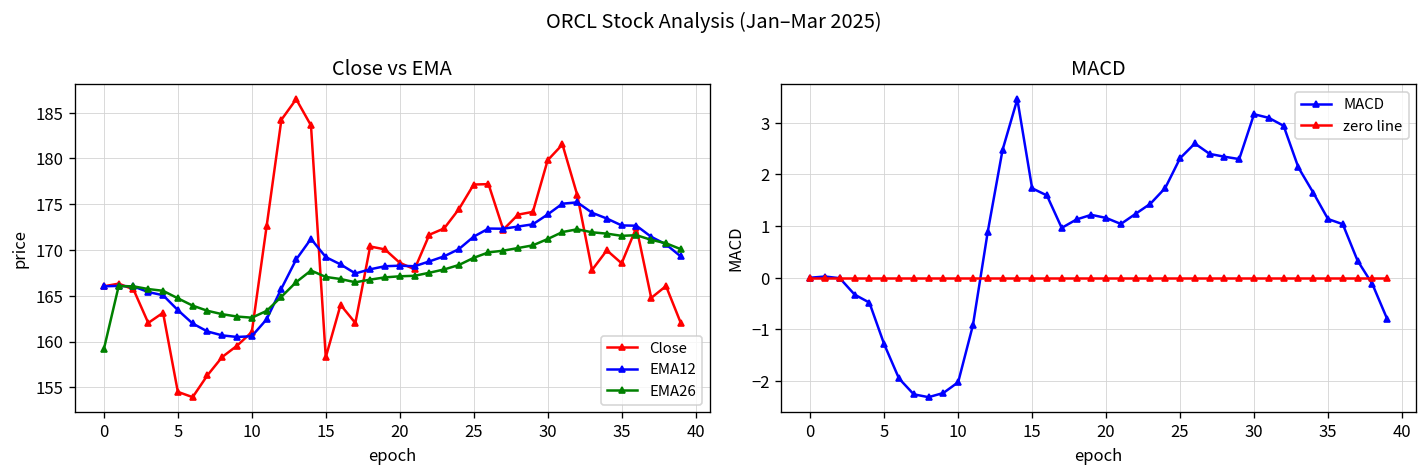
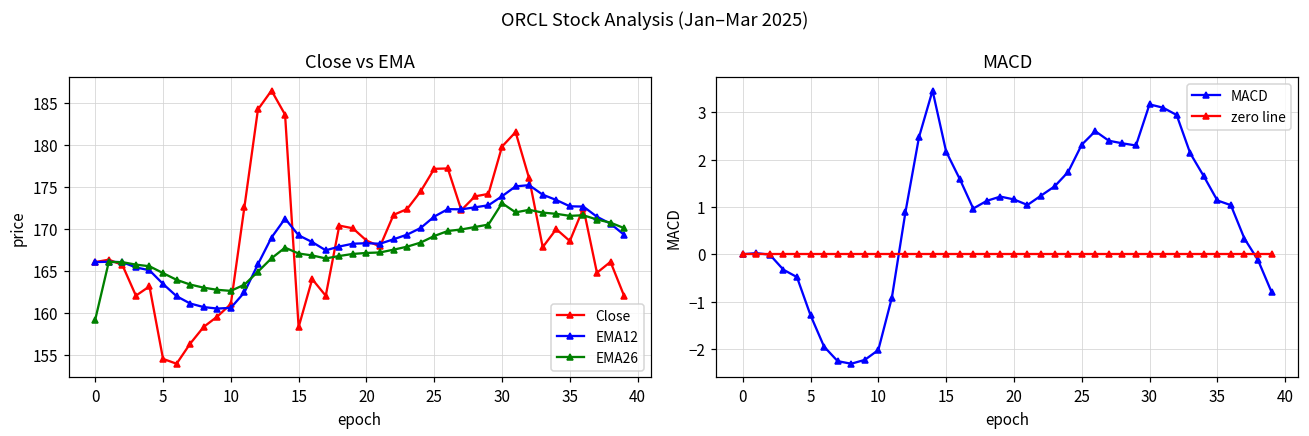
Close vs EMA, EMA26, 30: 171 -> 173
MACD, MACD, 15: 1.7 -> 2.2
